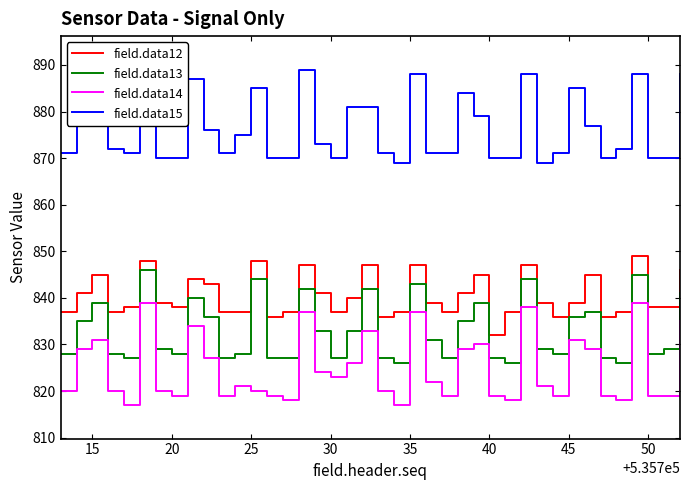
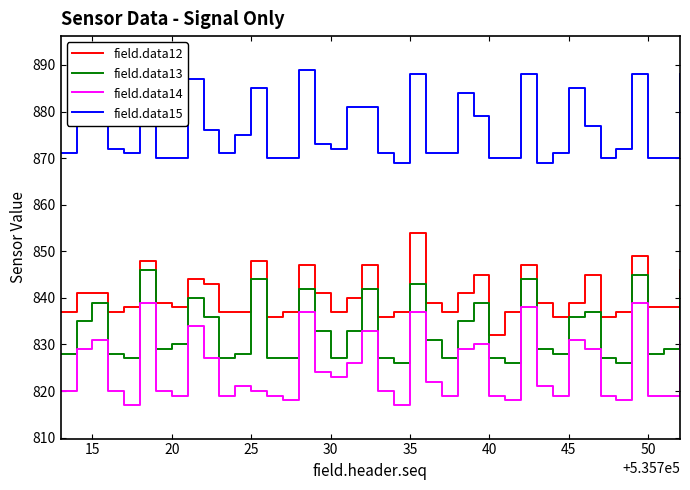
field.data12, 15: 845 -> 841
field.data13, 20: 828 -> 830
field.data15, 30: 870 -> 872
field.data12, 35: 847 -> 854
